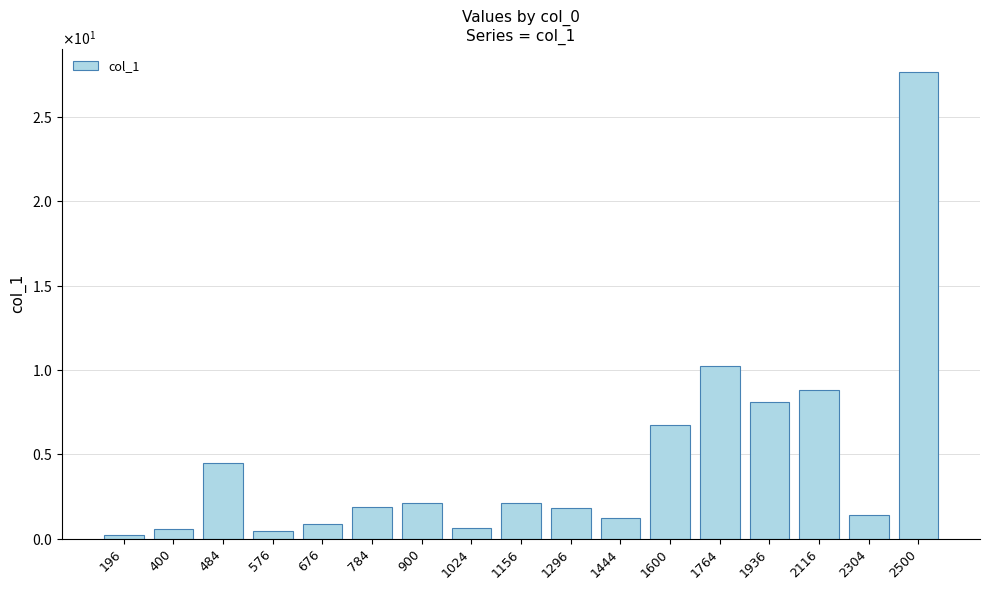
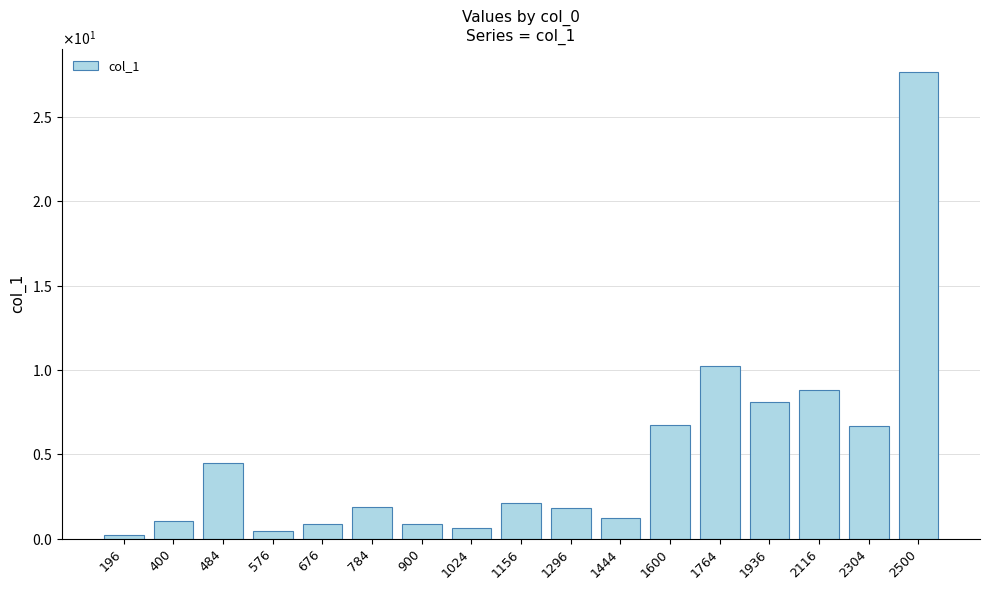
400: 0.6 -> 1.1
900: 2.1 -> 0.9
2304: 1.4 -> 6.7
